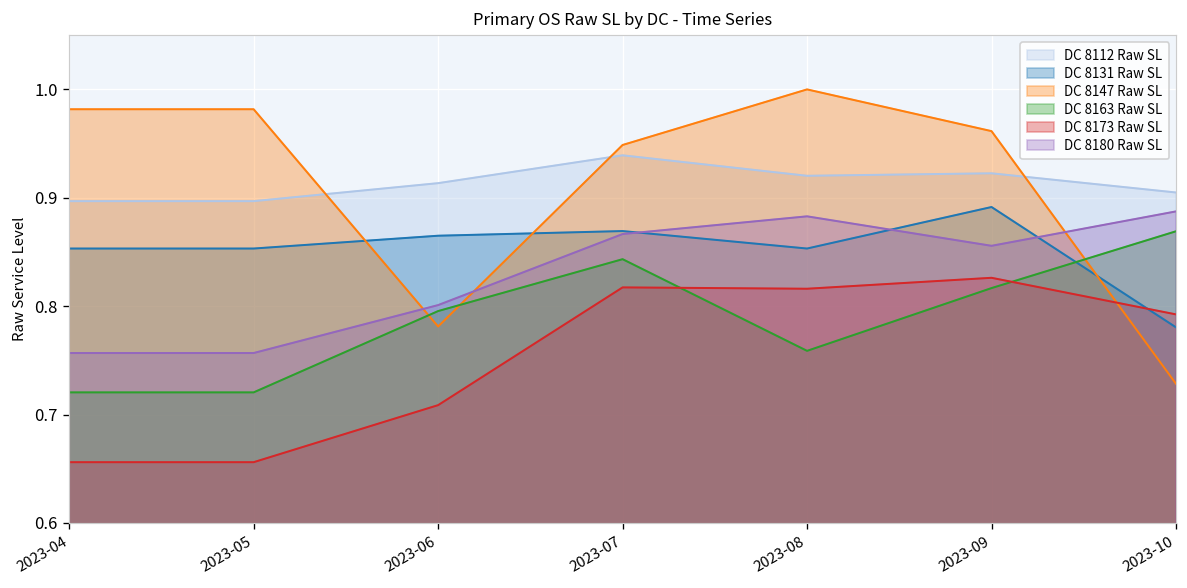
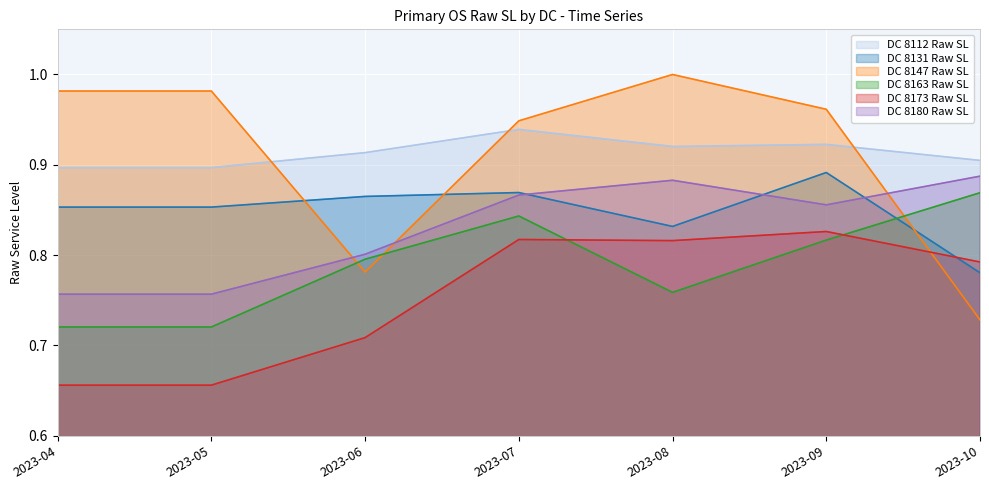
DC 8131 Raw SL, 2023-08: 0.85 -> 0.83
